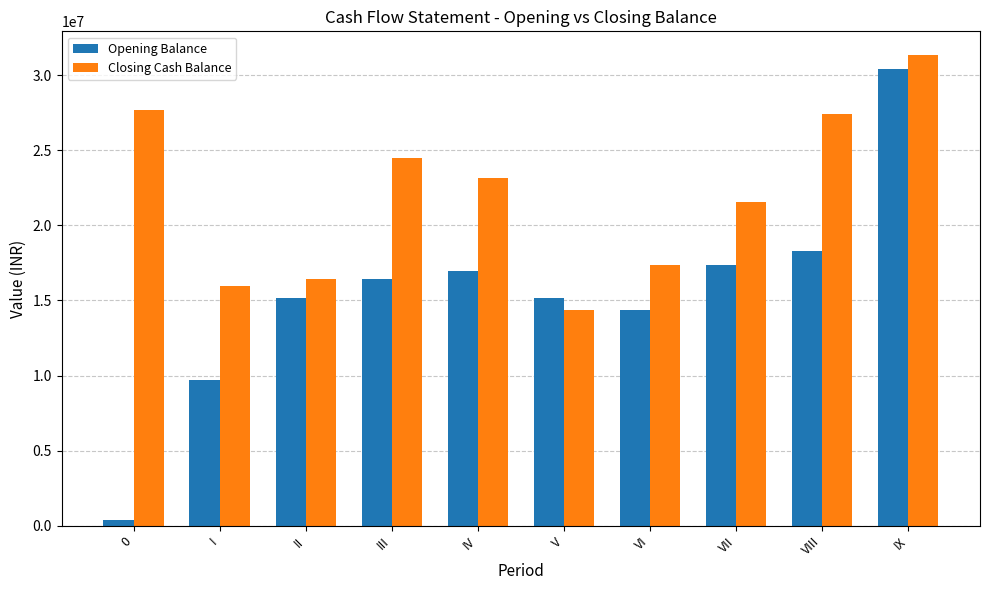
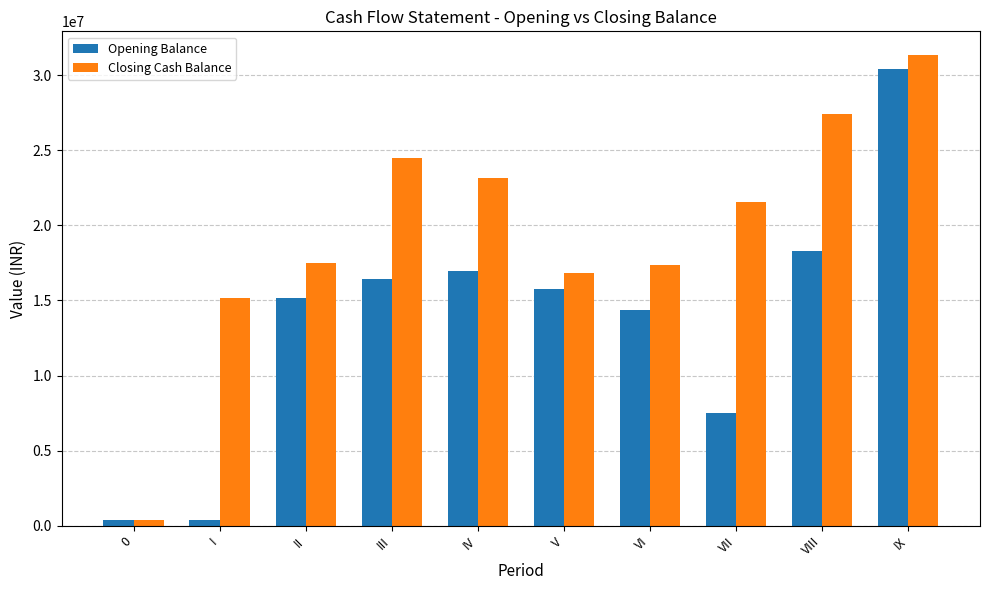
Closing Cash Balance, 0: 27700000 -> 400000
Opening Balance, I: 9700000 -> 400000
Closing Cash Balance, I: 16000000 -> 15100000
Closing Cash Balance, II: 16400000 -> 17500000
Opening Balance, V: 15200000 -> 15700000
Closing Cash Balance, V: 14300000 -> 16800000
Opening Balance, VII: 17300000 -> 7500000
